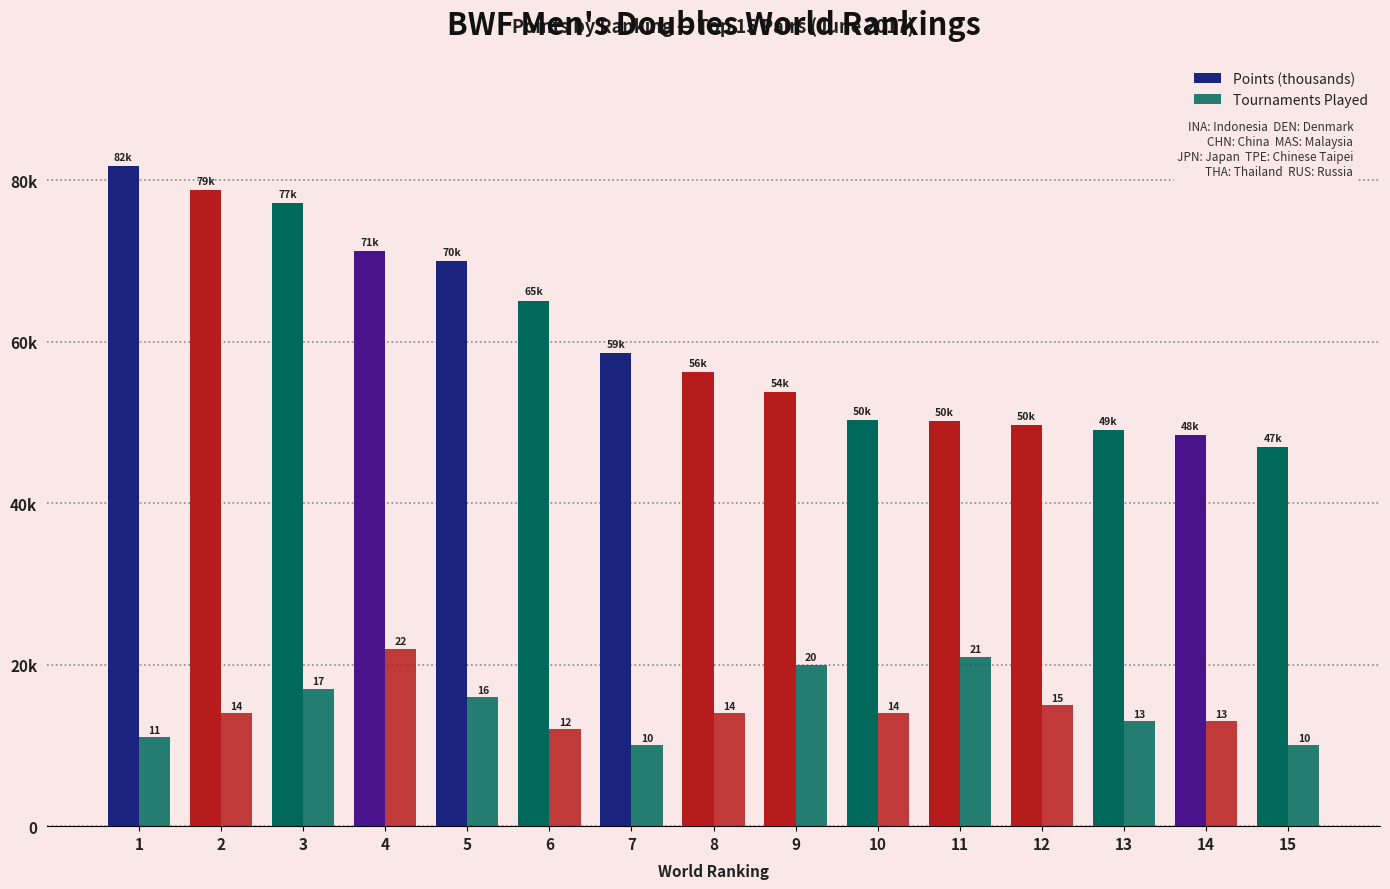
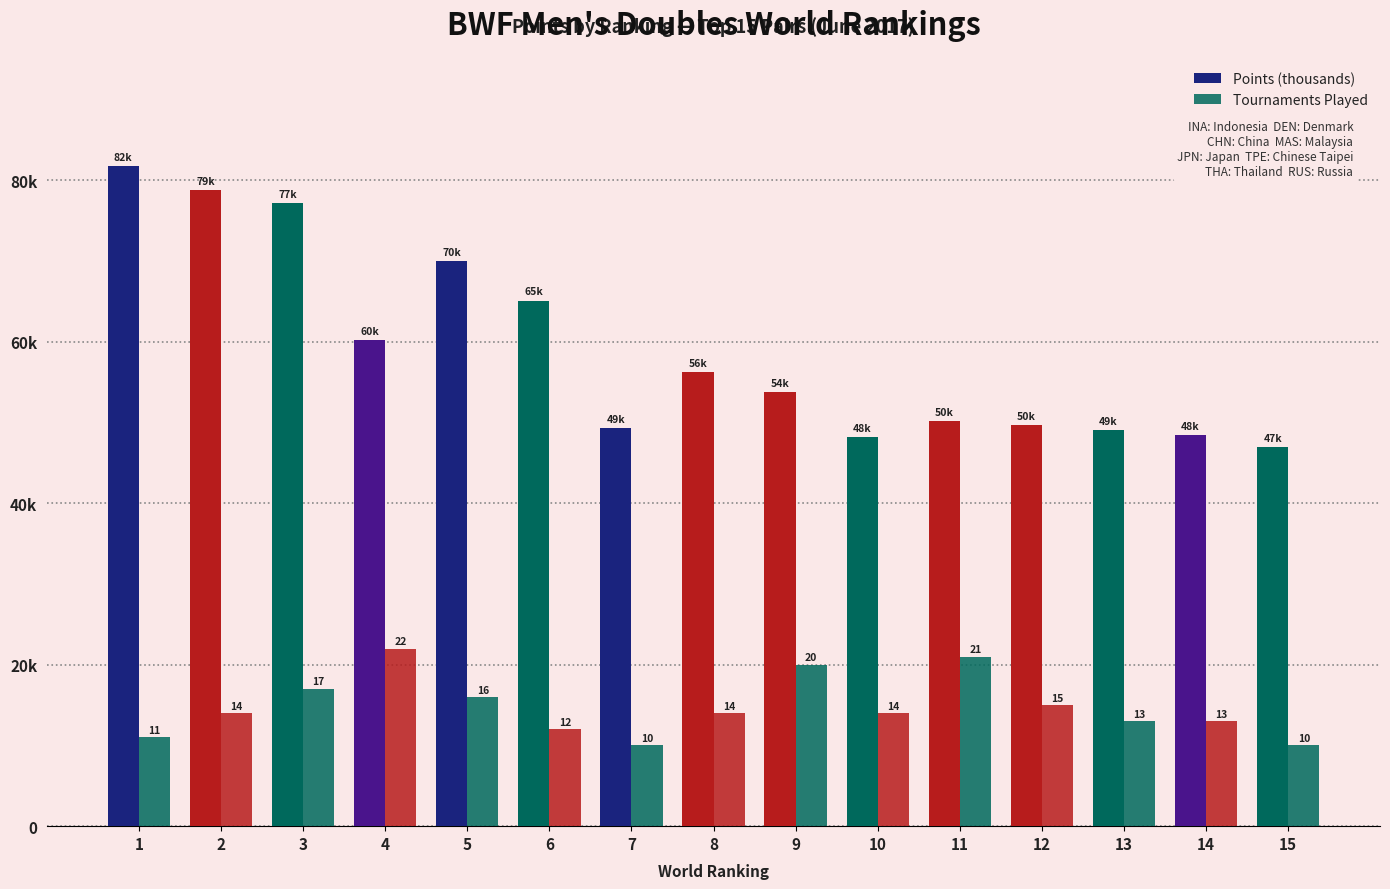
Points (thousands), 4: 71k -> 60k
Points (thousands), 7: 59k -> 49k
Points (thousands), 10: 50k -> 48k
